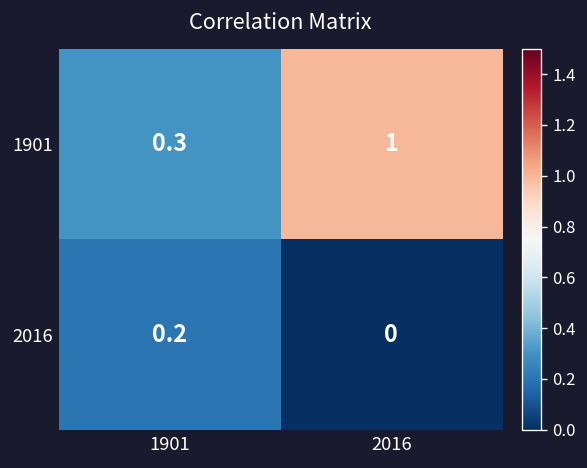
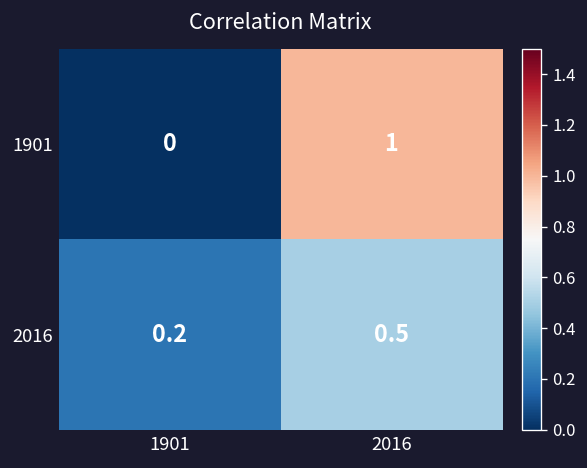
1901, 1901: 0.3 -> 0
2016, 2016: 0 -> 0.5
